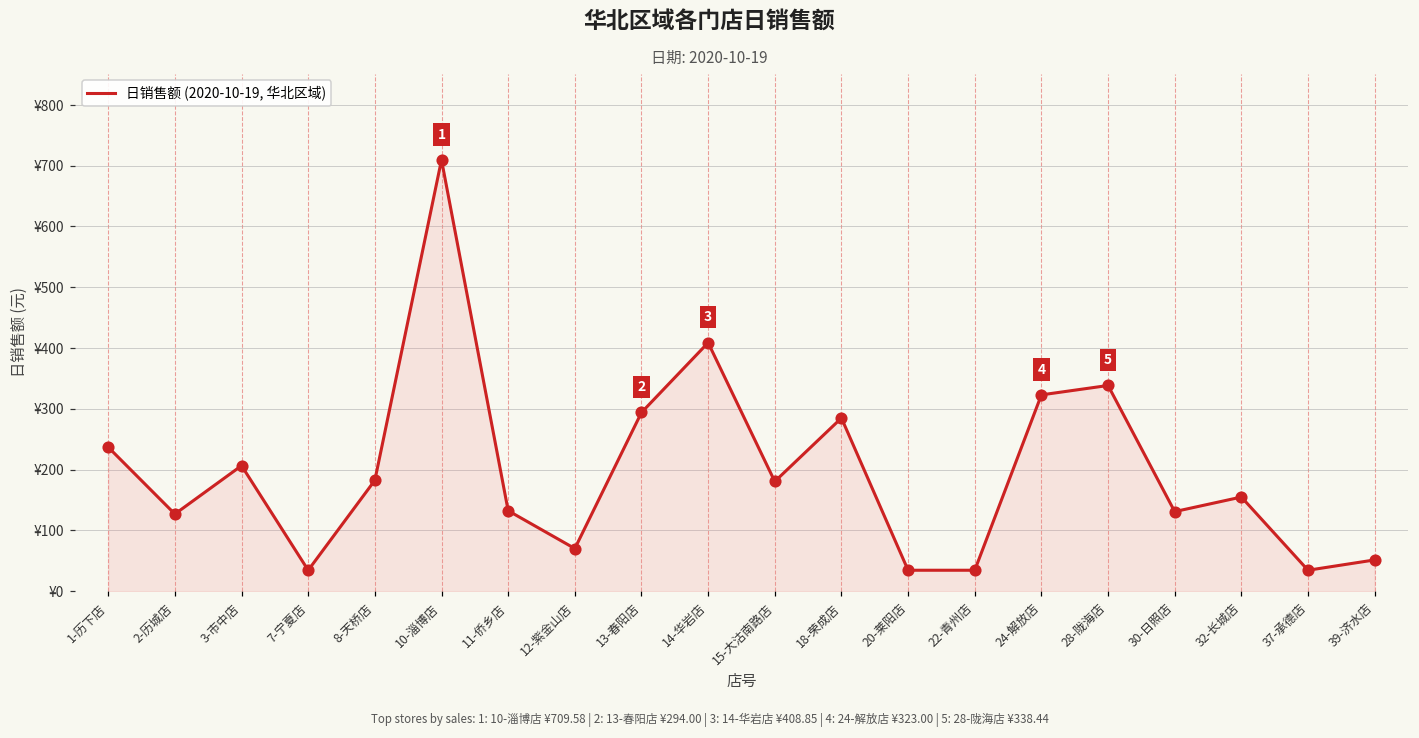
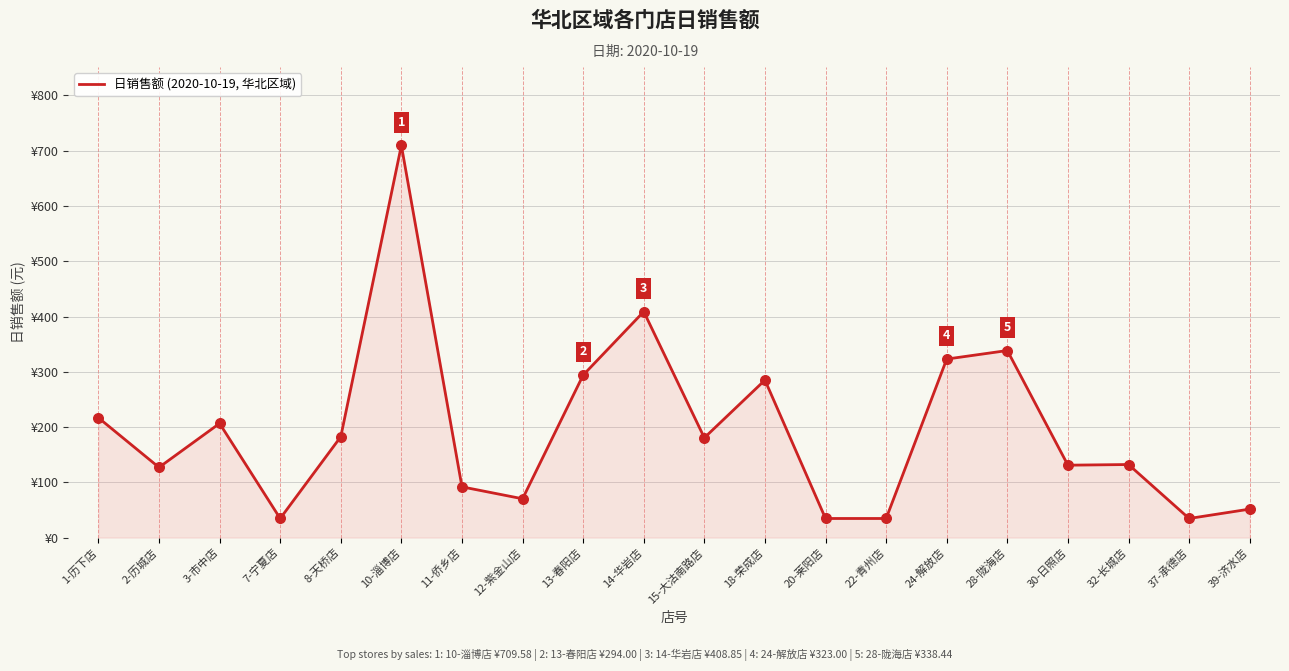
1-历下店: ¥240 -> ¥220
11-侨乡店: ¥130 -> ¥90
32-长城店: ¥150 -> ¥130
